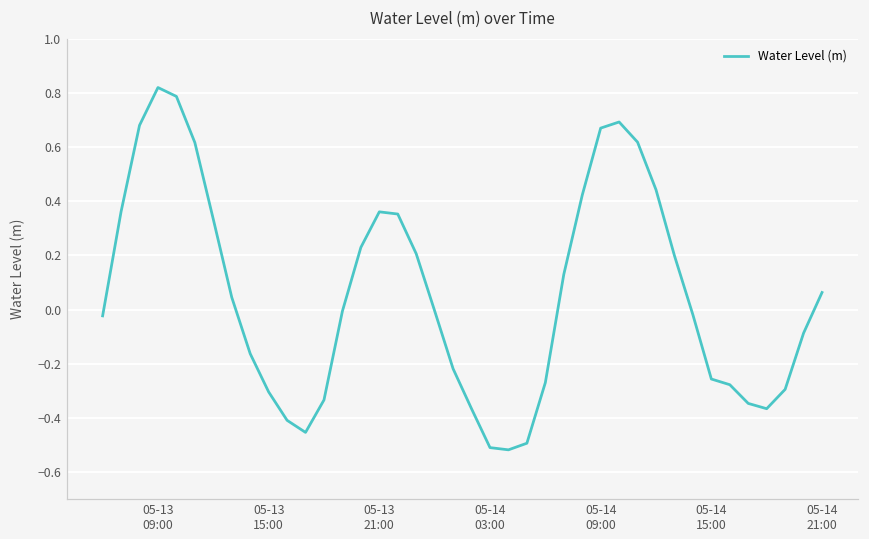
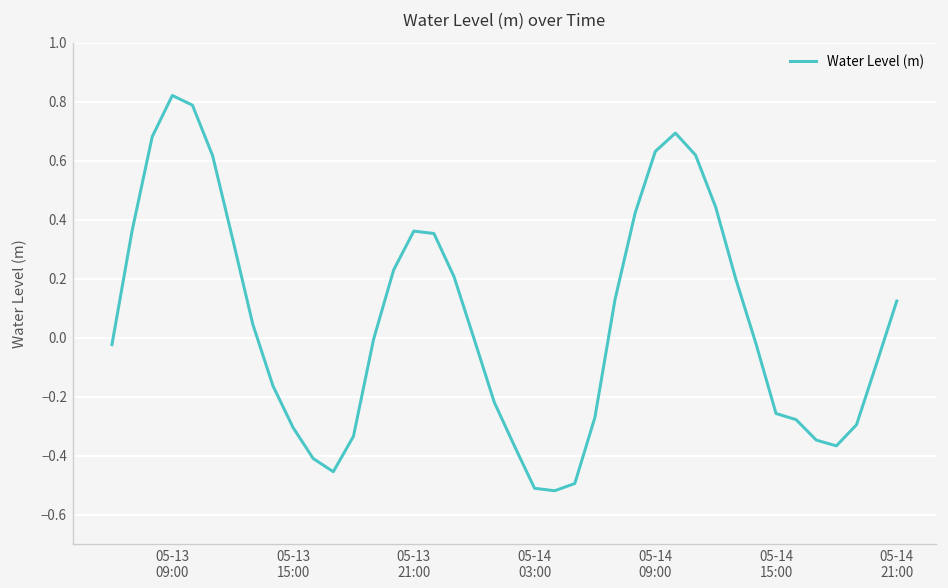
05-14 09:00: 0.67 -> 0.63
05-14 21:00: 0.06 -> 0.12
